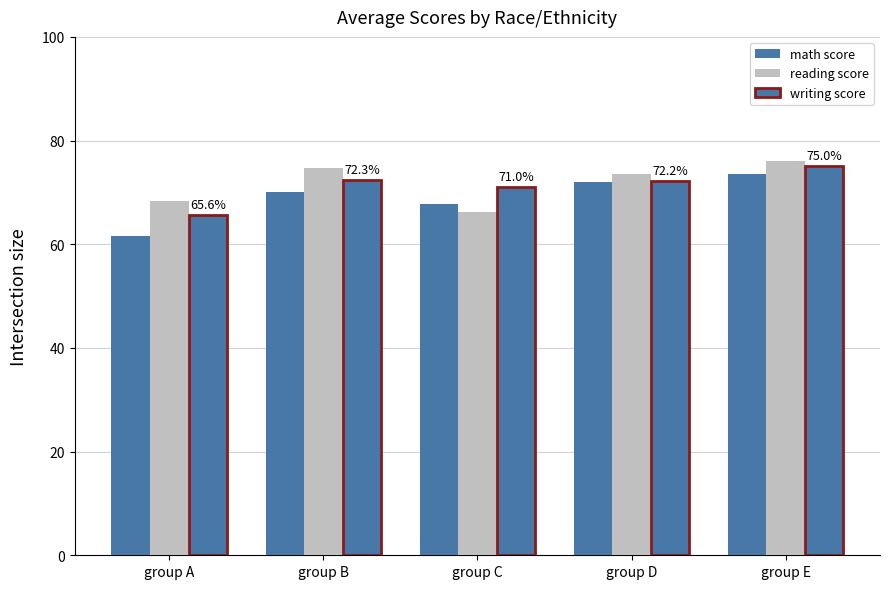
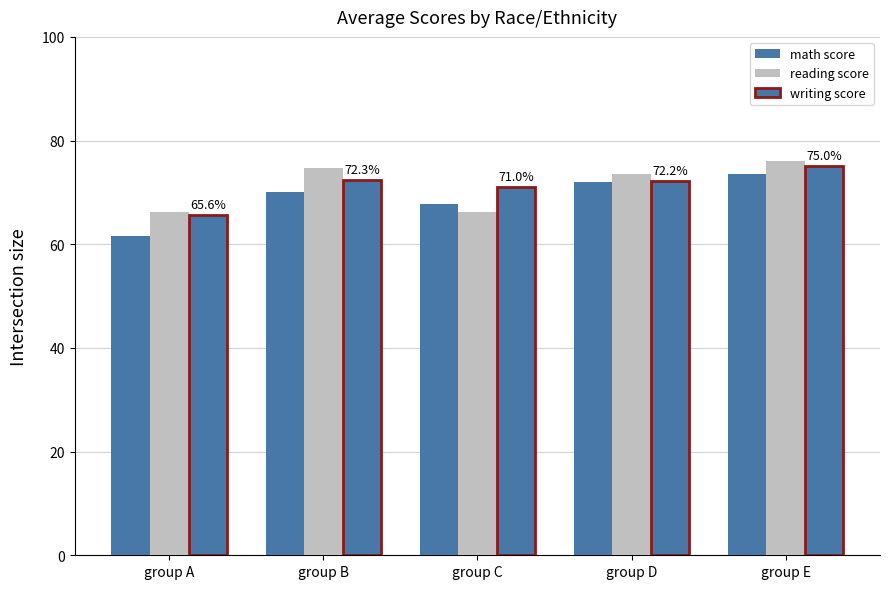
reading score, group A: 68 -> 66
